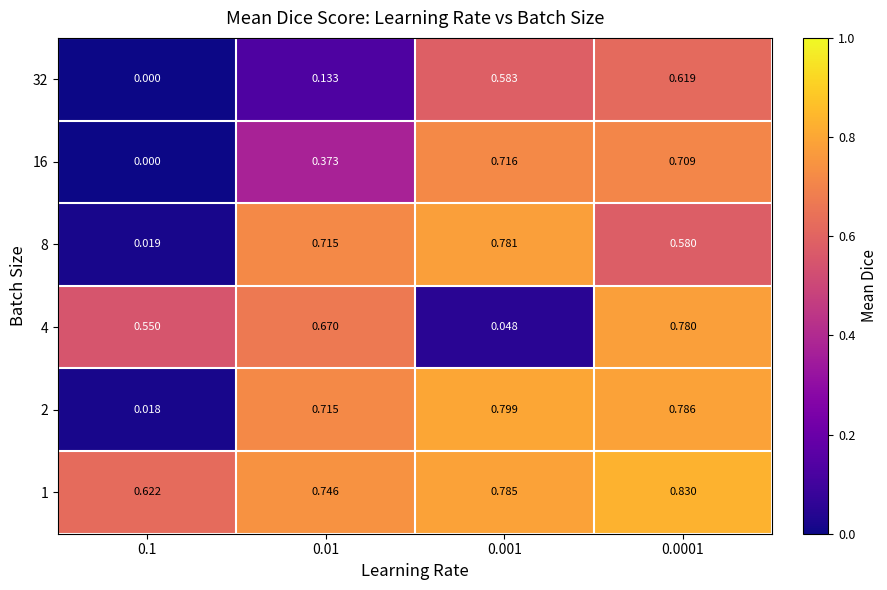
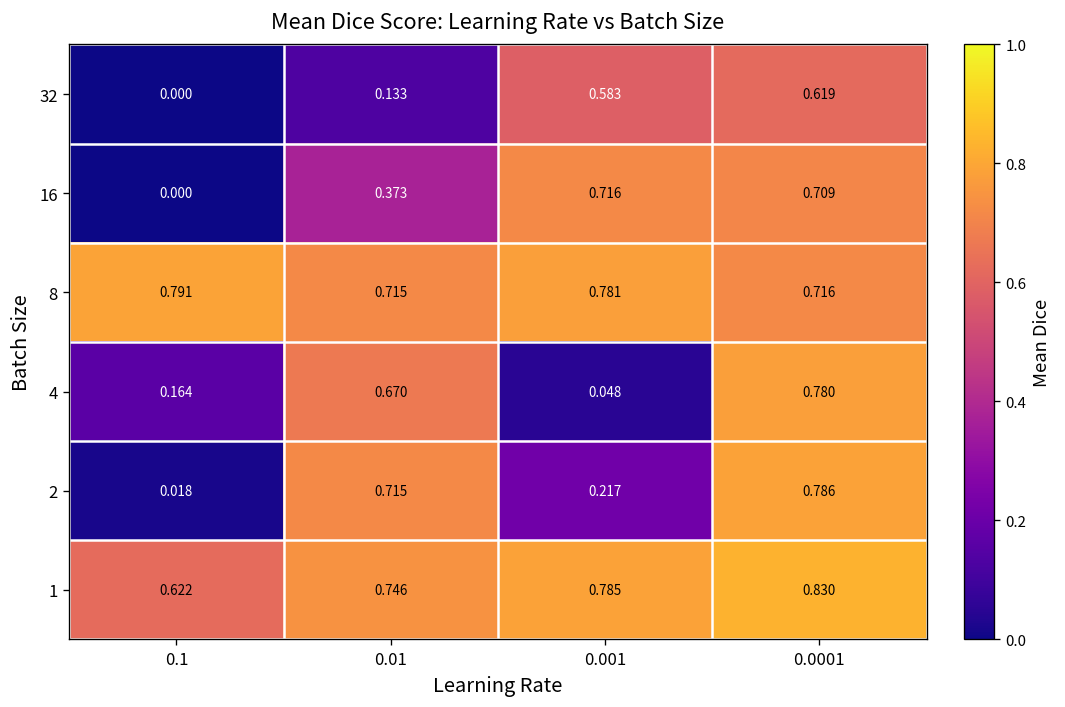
8, 0.1: 0.019 -> 0.791
8, 0.0001: 0.580 -> 0.716
4, 0.1: 0.550 -> 0.164
2, 0.001: 0.799 -> 0.217
